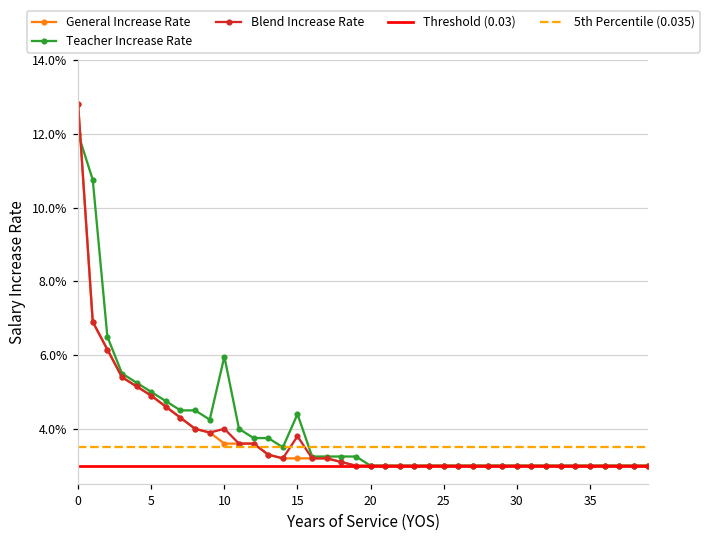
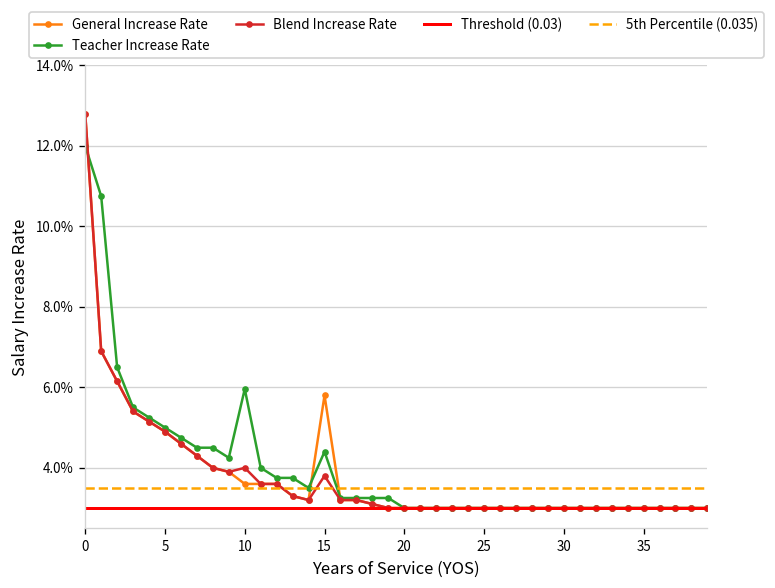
General Increase Rate, 15: 3.2% -> 5.8%
